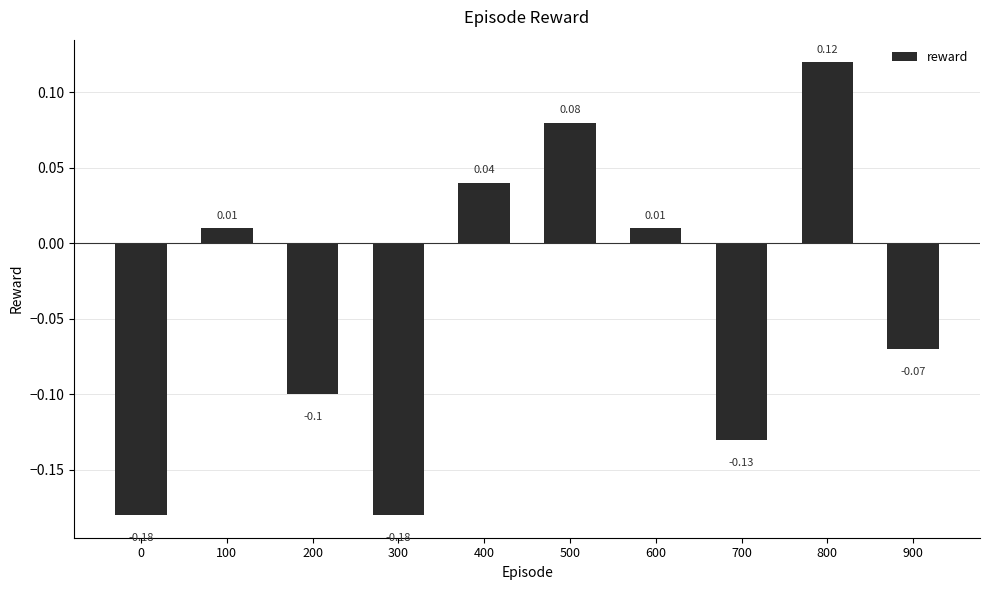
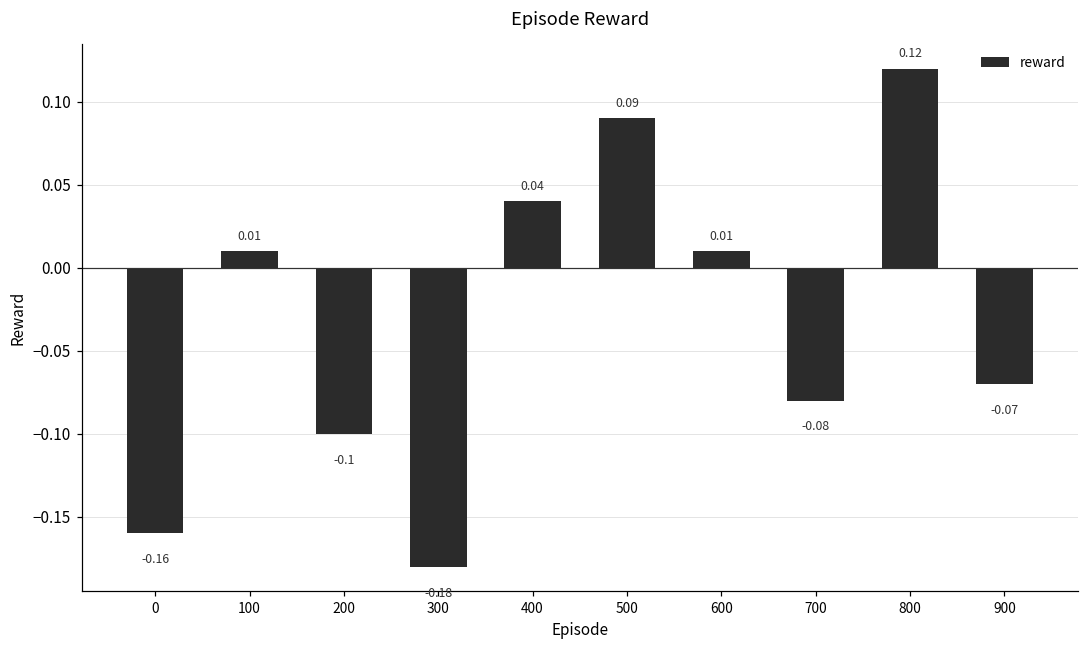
0: -0.18 -> -0.16
500: 0.08 -> 0.09
700: -0.13 -> -0.08
